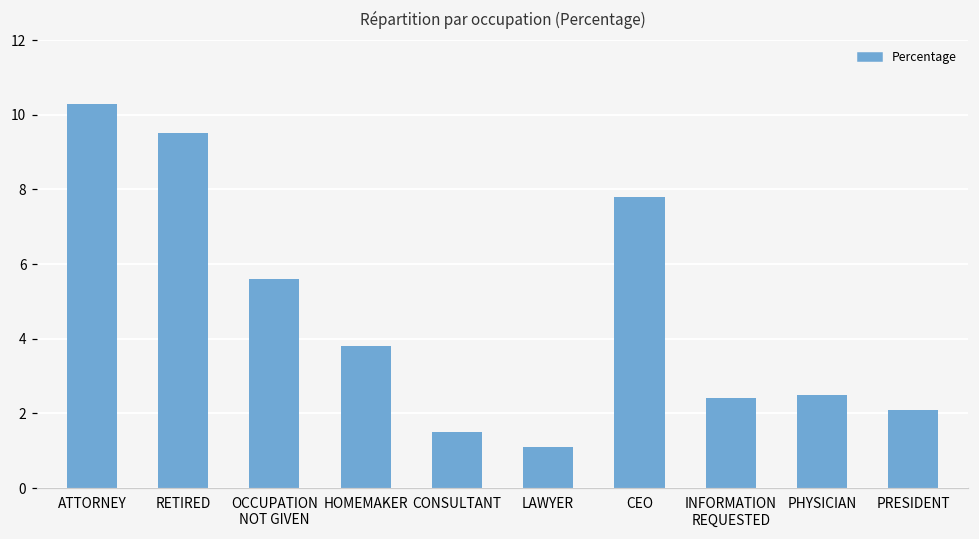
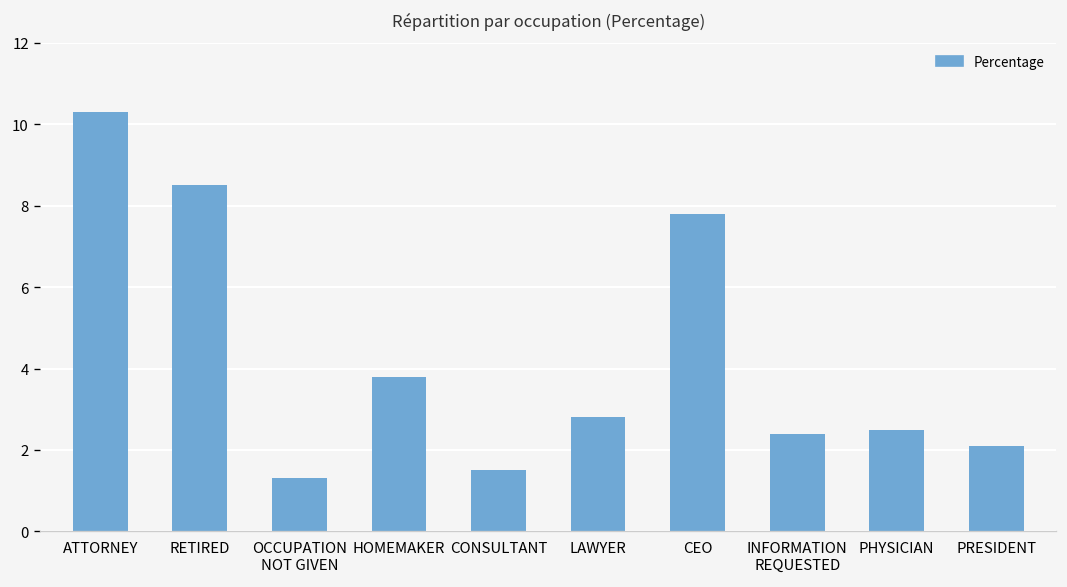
RETIRED: 9.5 -> 8.5
OCCUPATION NOT GIVEN: 5.6 -> 1.3
LAWYER: 1.1 -> 2.8
